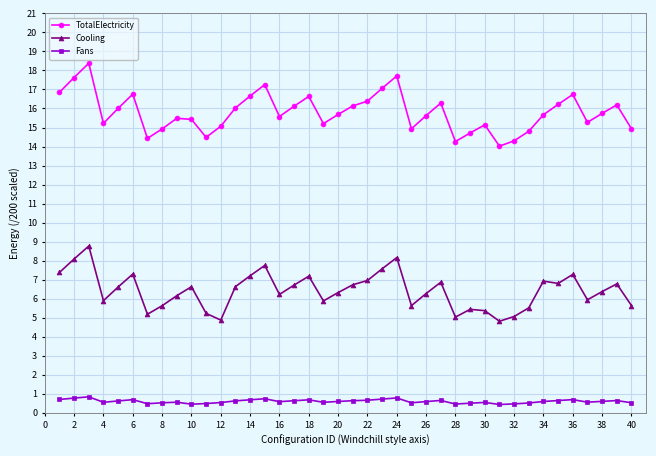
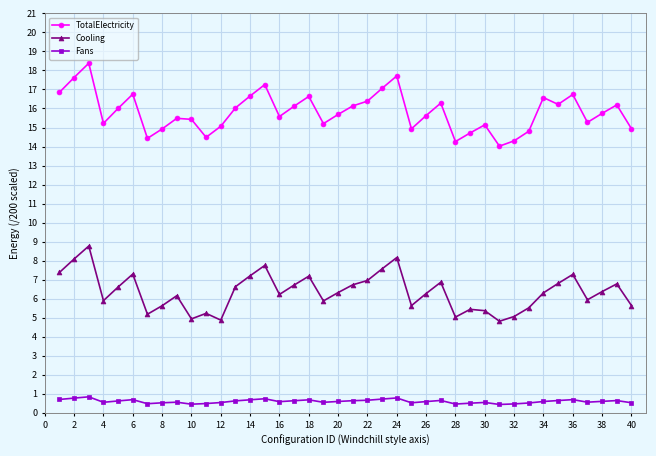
Cooling, 10: 6.6 -> 4.9
TotalElectricity, 34: 15.7 -> 16.6
Cooling, 34: 6.9 -> 6.3
